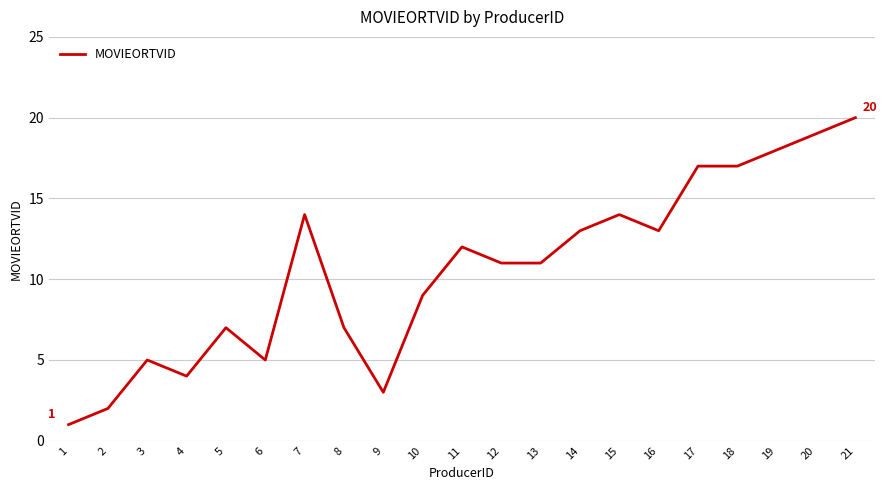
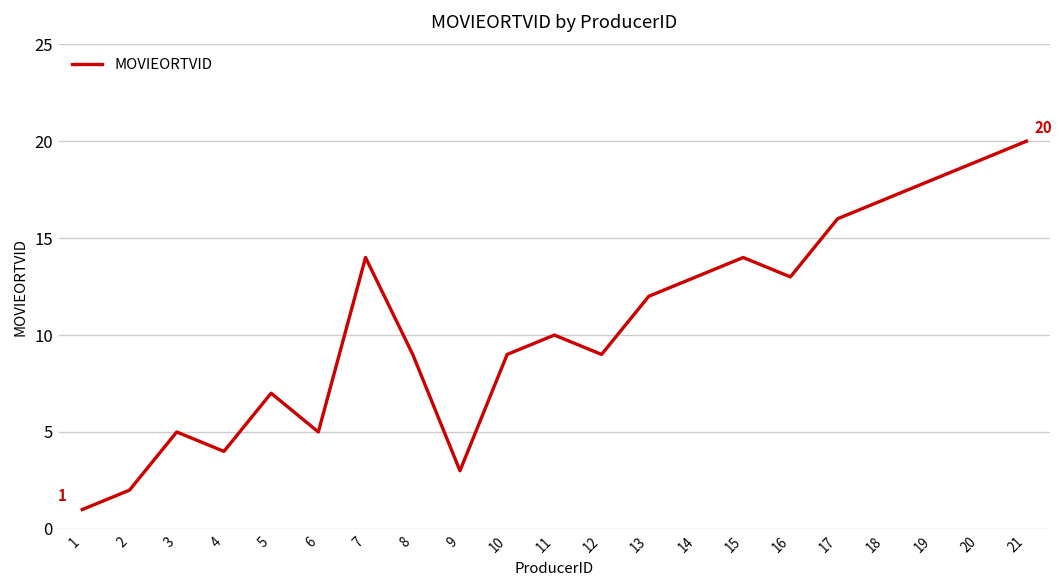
8: 7 -> 9
11: 12 -> 10
12: 11 -> 9
13: 11 -> 12
17: 17 -> 16
